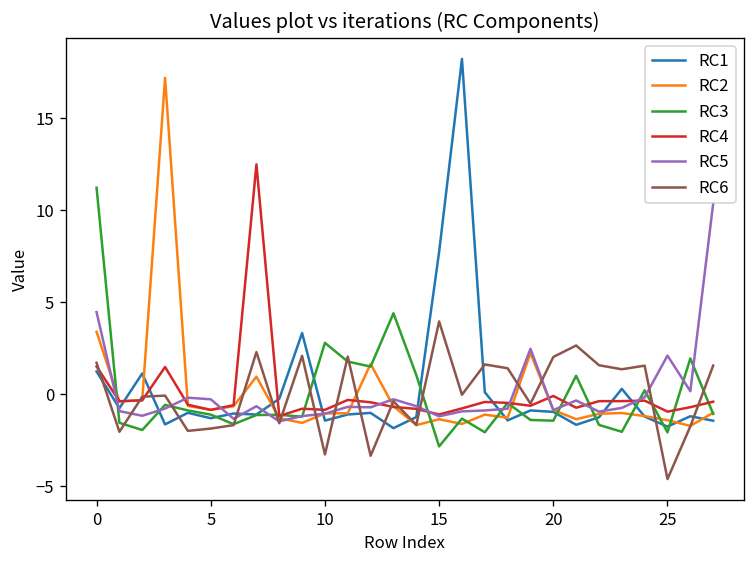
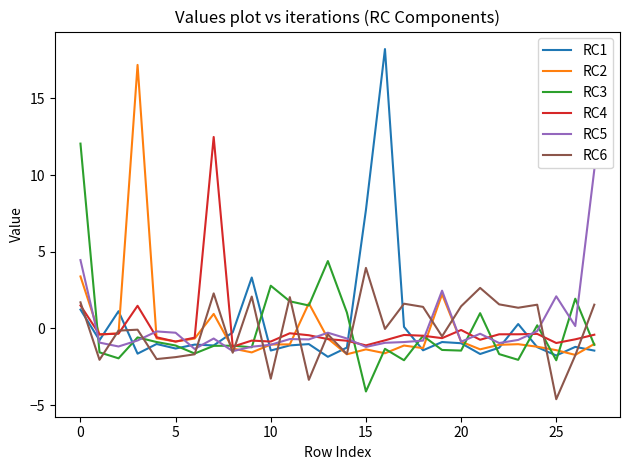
RC3, 0: 11.2 -> 12.0
RC3, 15: -2.8 -> -4.1
RC6, 20: 2.0 -> 1.4
